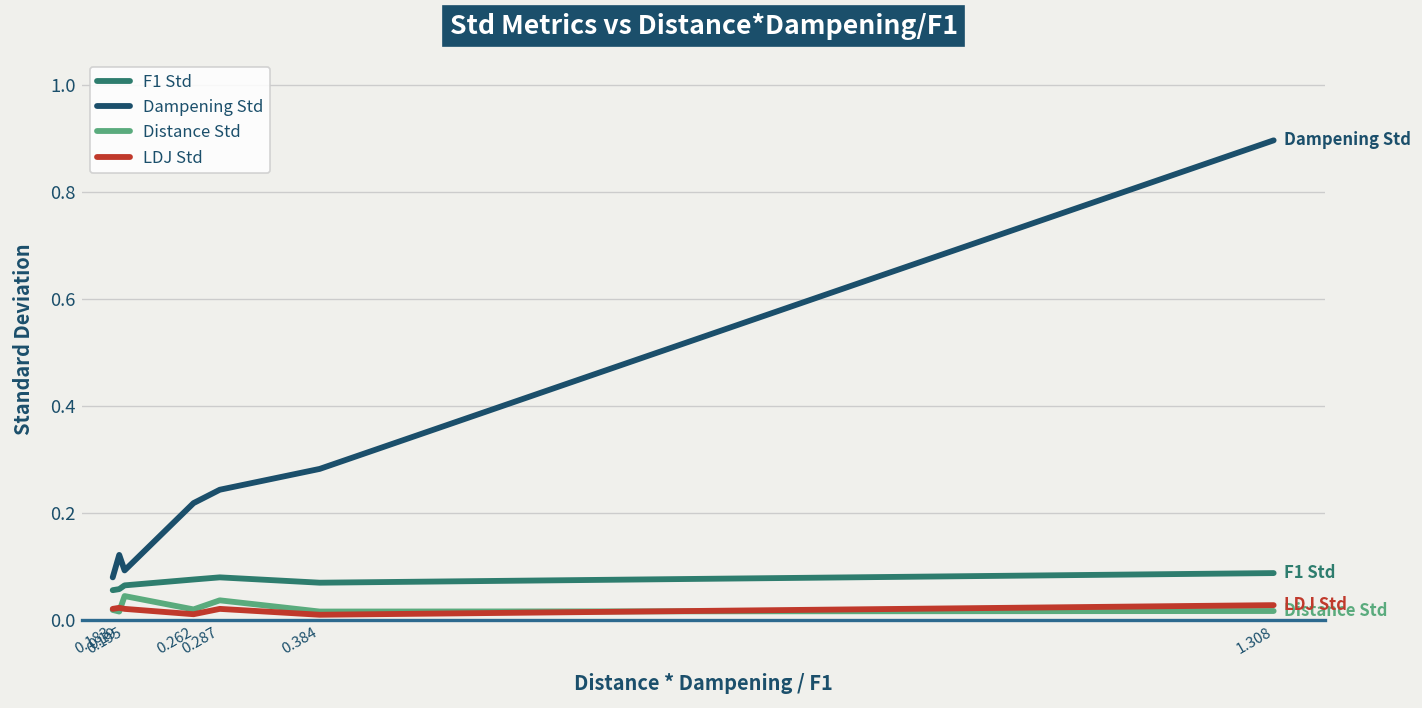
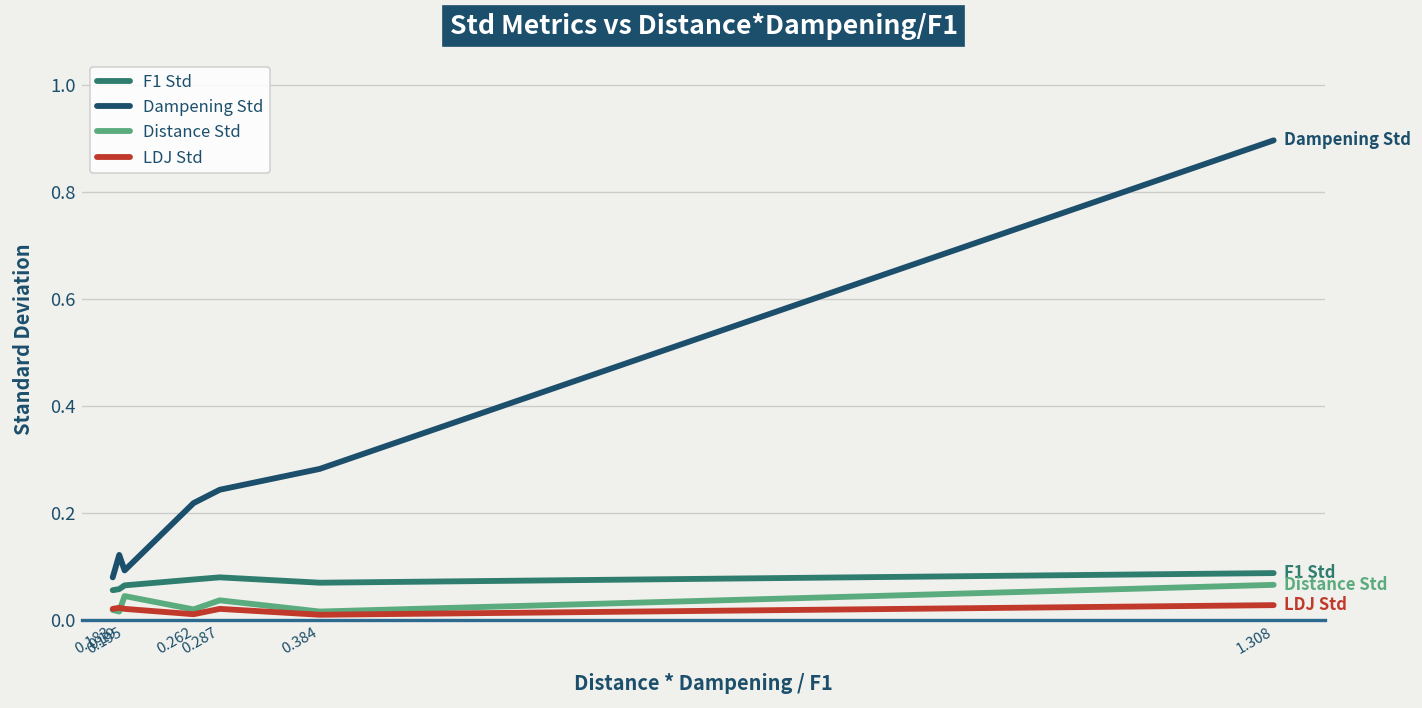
Distance Std, 1.308: 0.02 -> 0.07
